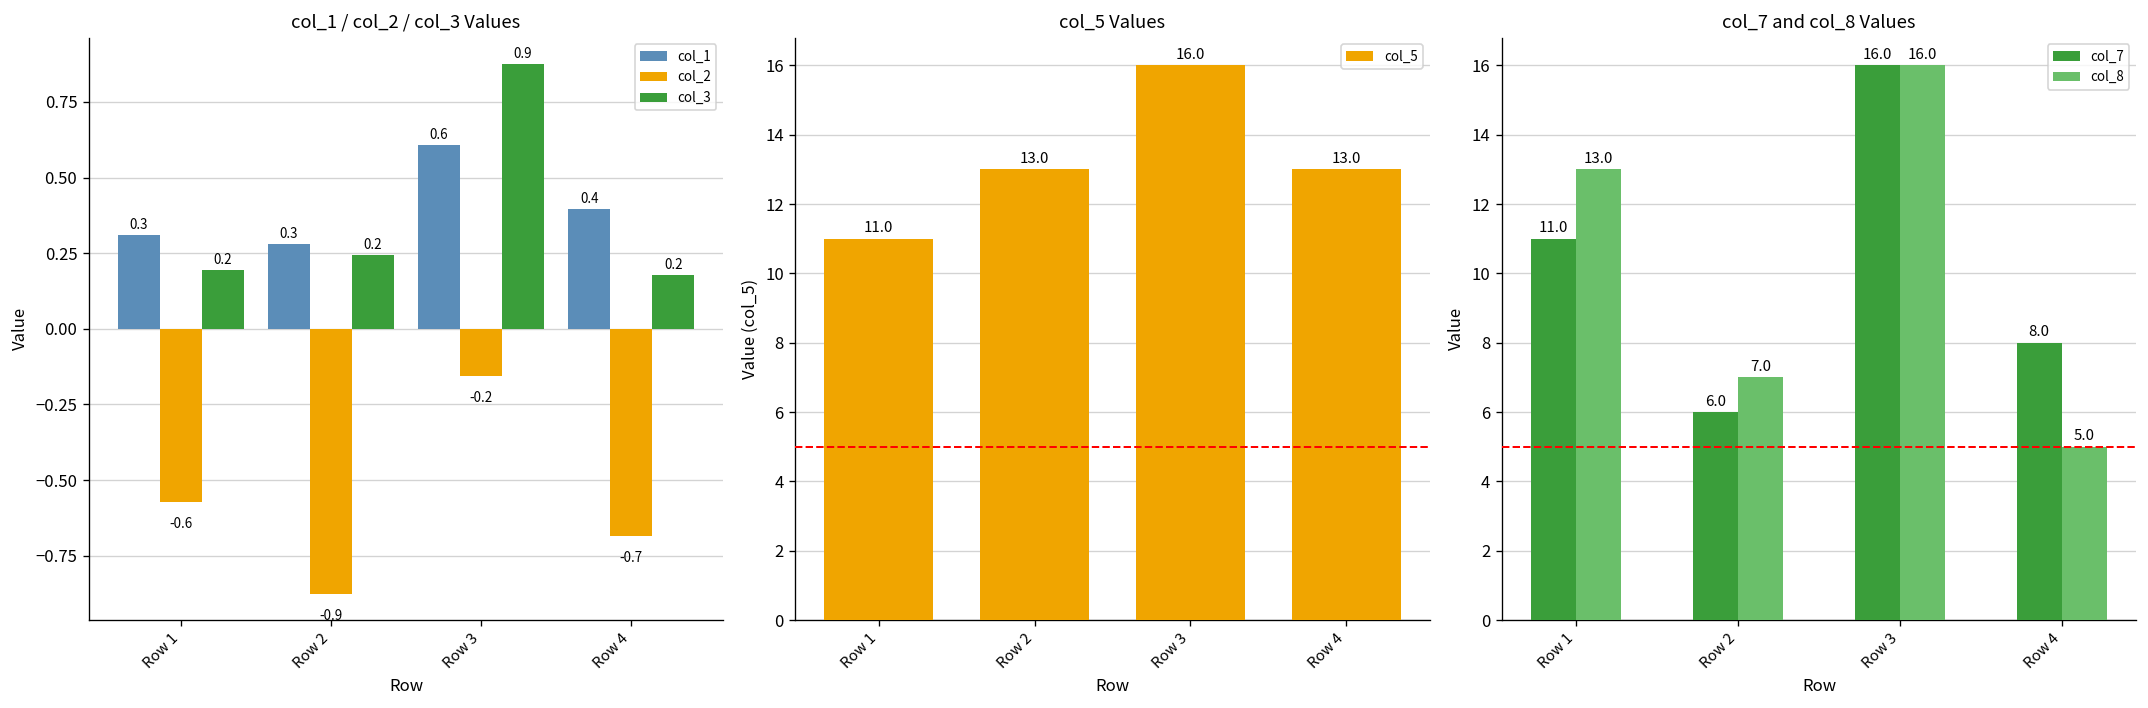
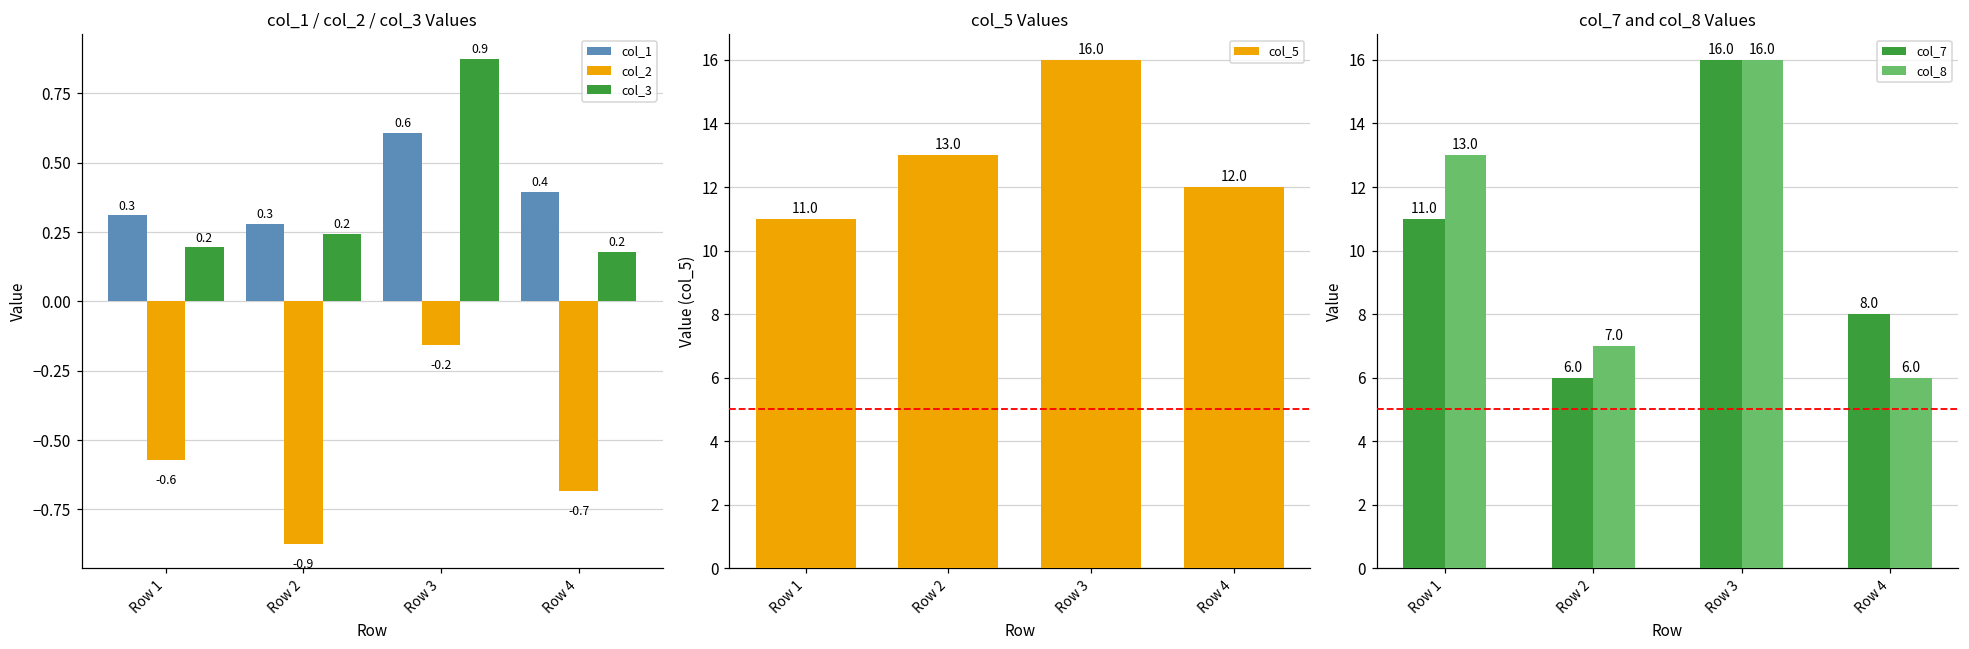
col_5 Values, Row 4: 13.0 -> 12.0
col_7 and col_8 Values, col_8, Row 4: 5.0 -> 6.0
